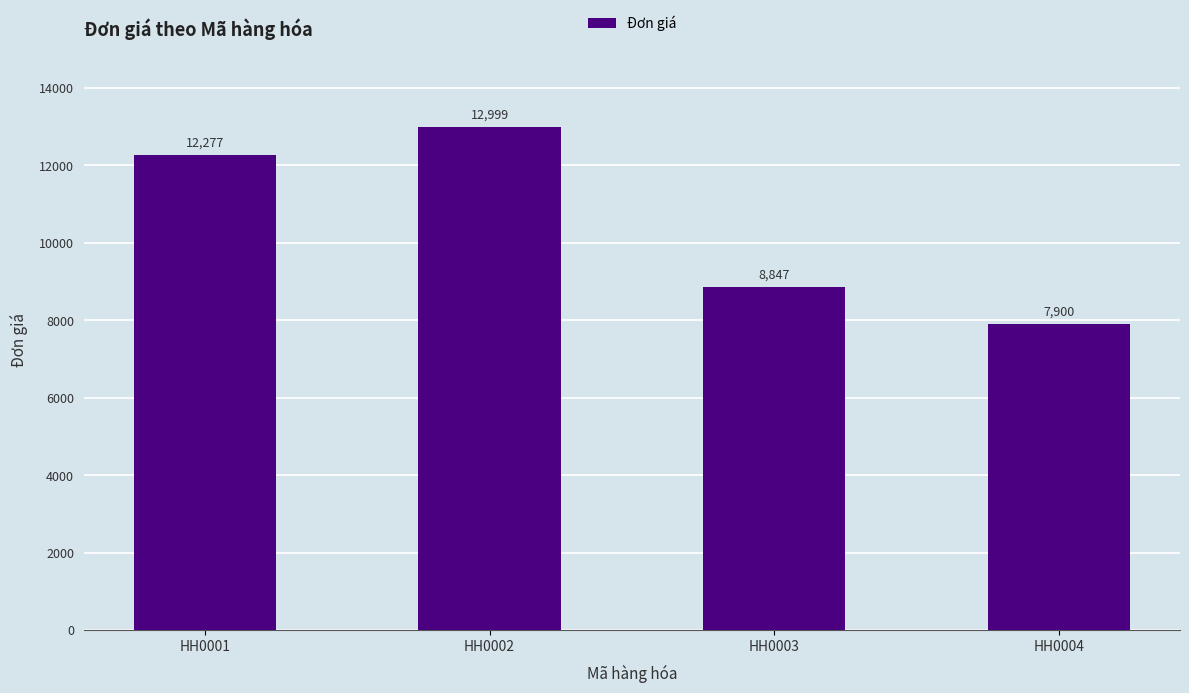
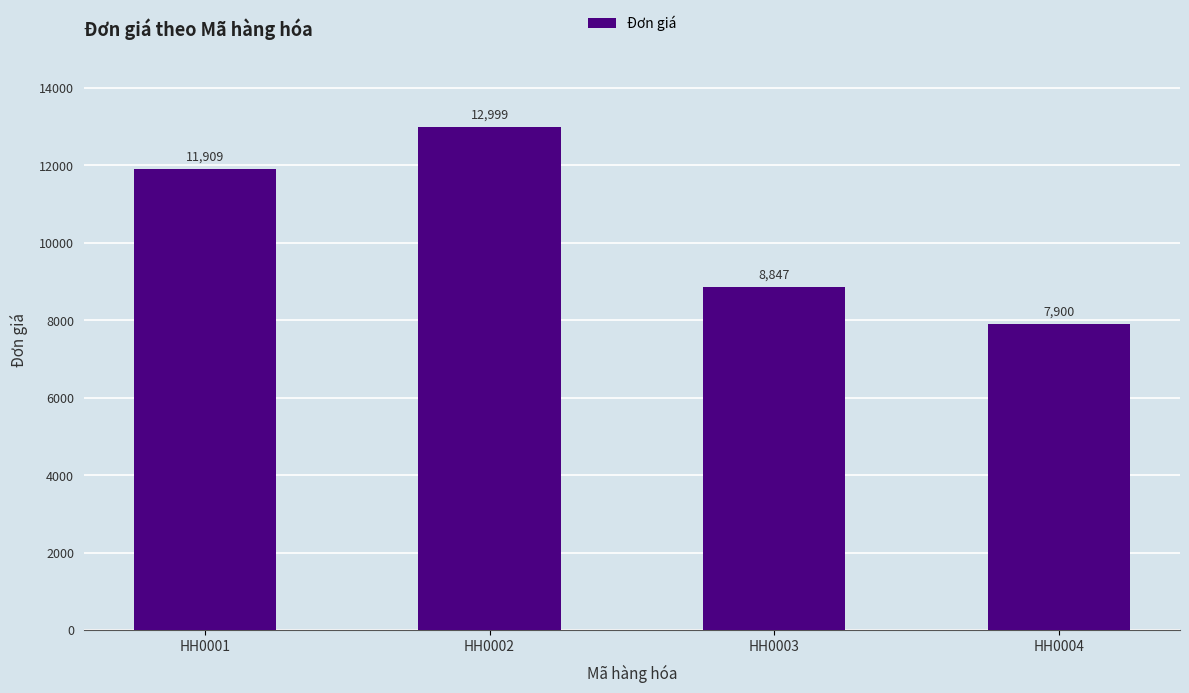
HH0001: 12,277 -> 11,909
